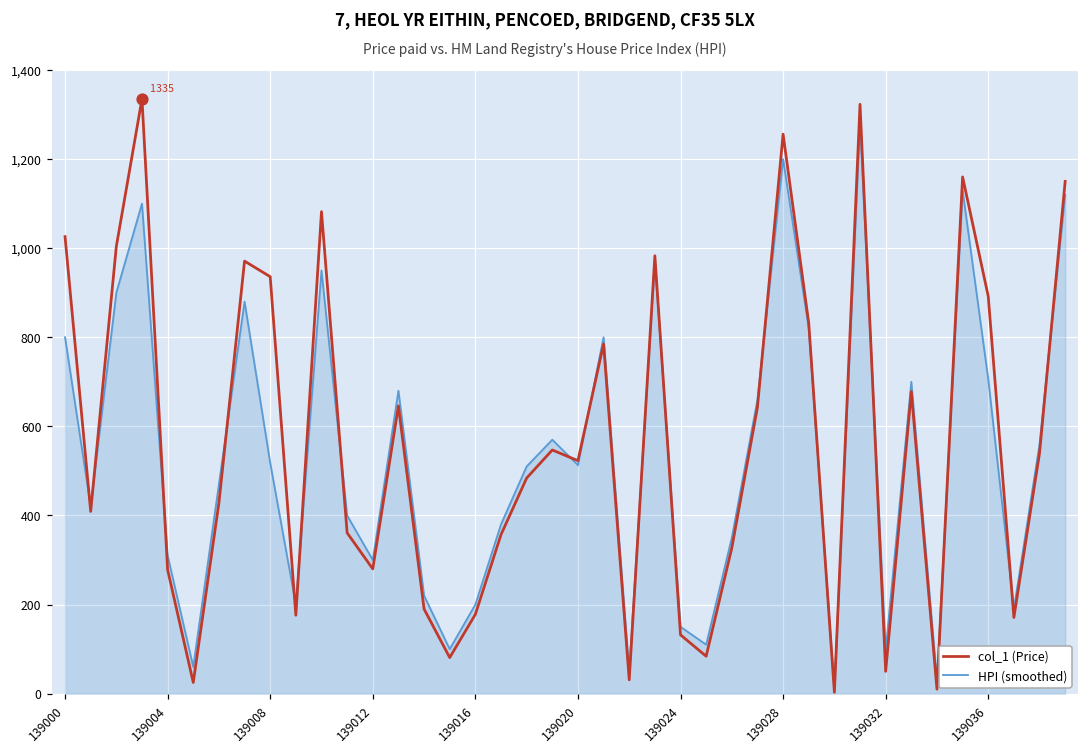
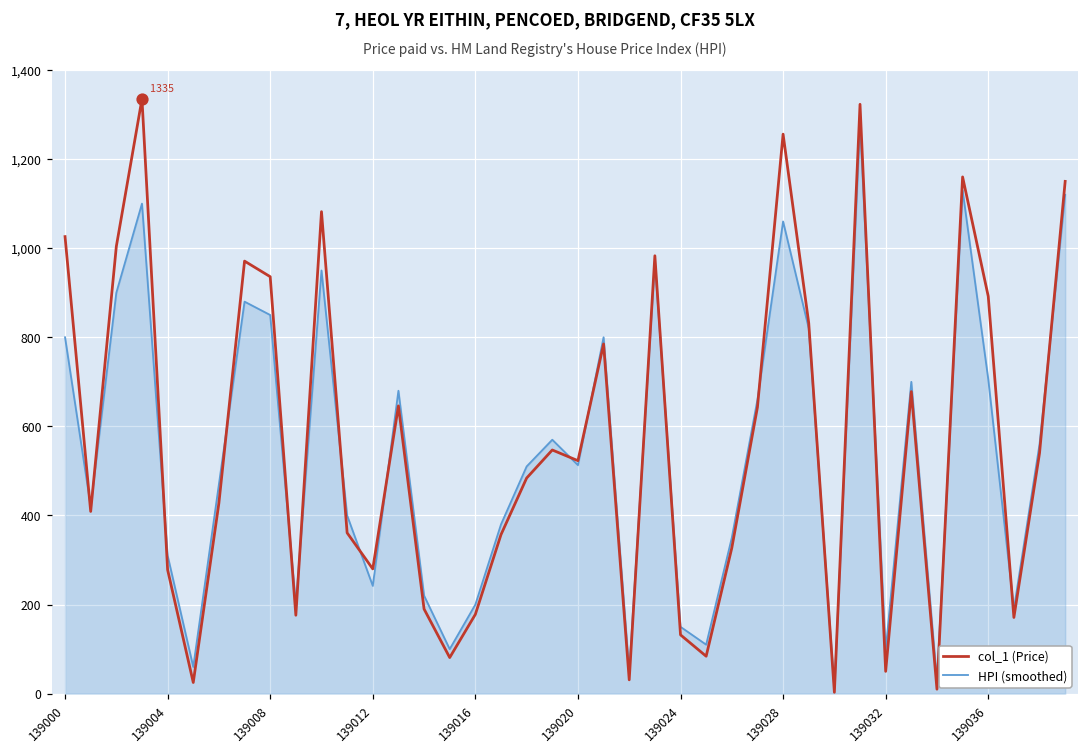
HPI (smoothed), 139008: 520 -> 850
HPI (smoothed), 139012: 300 -> 240
HPI (smoothed), 139028: 1,200 -> 1,060
